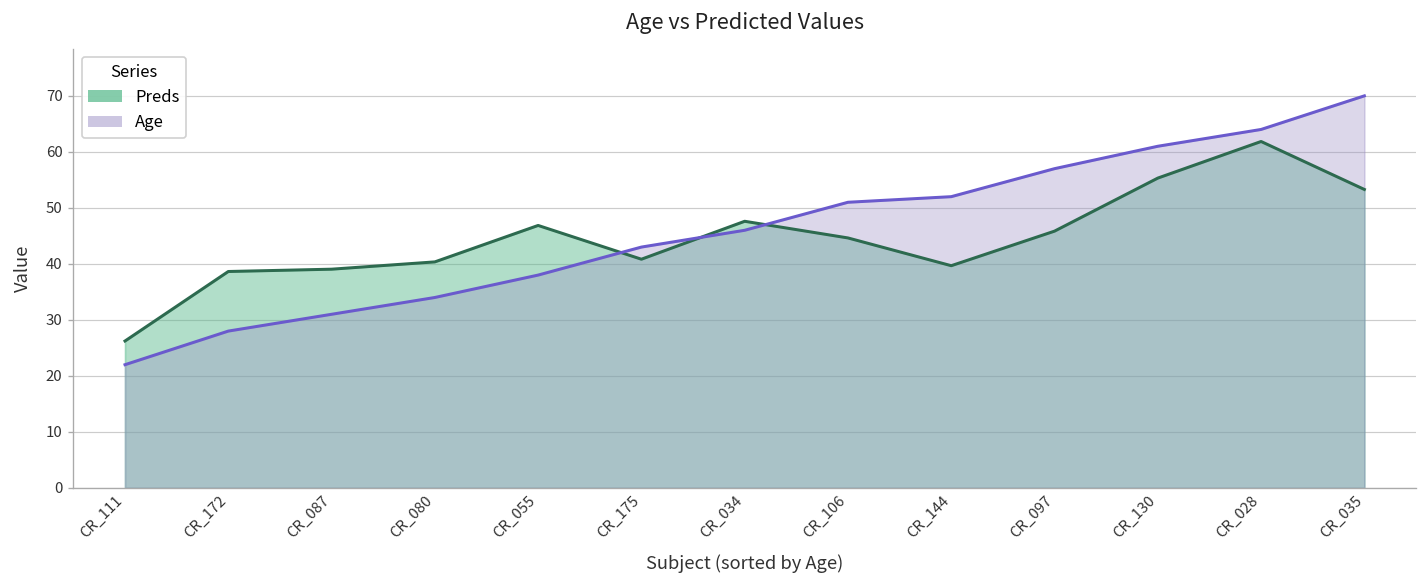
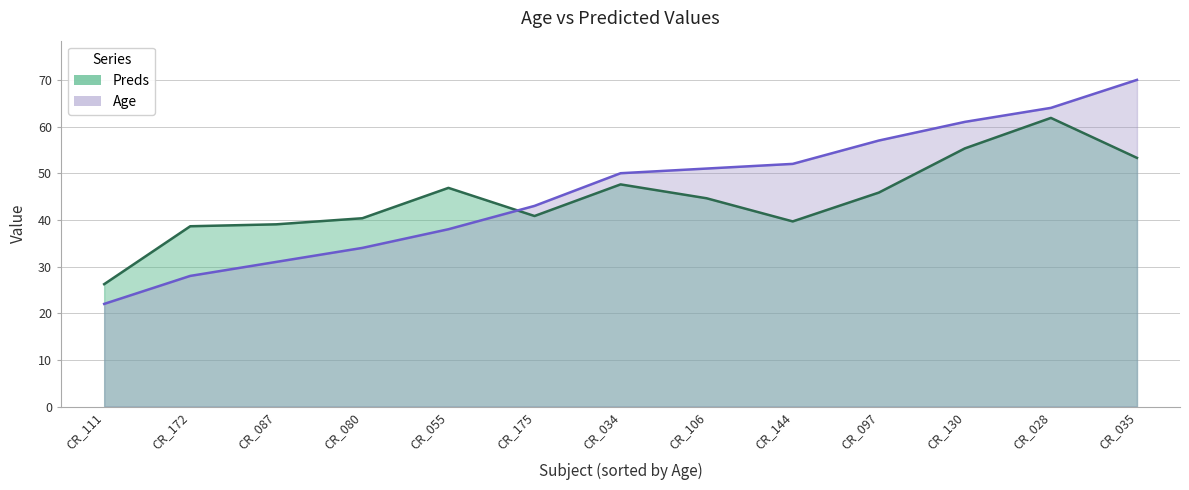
Age, CR_034: 46 -> 50
